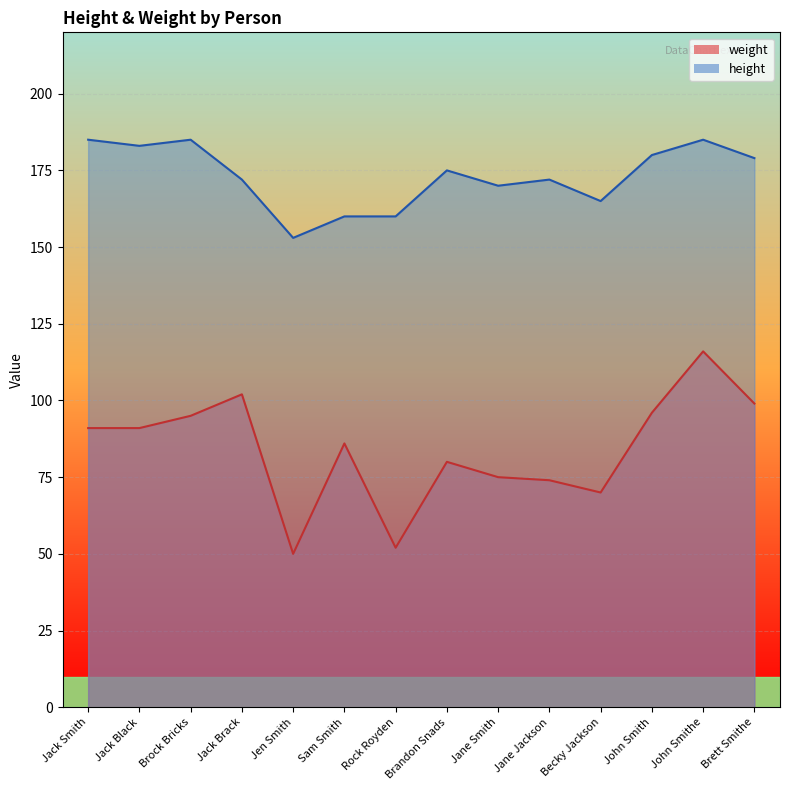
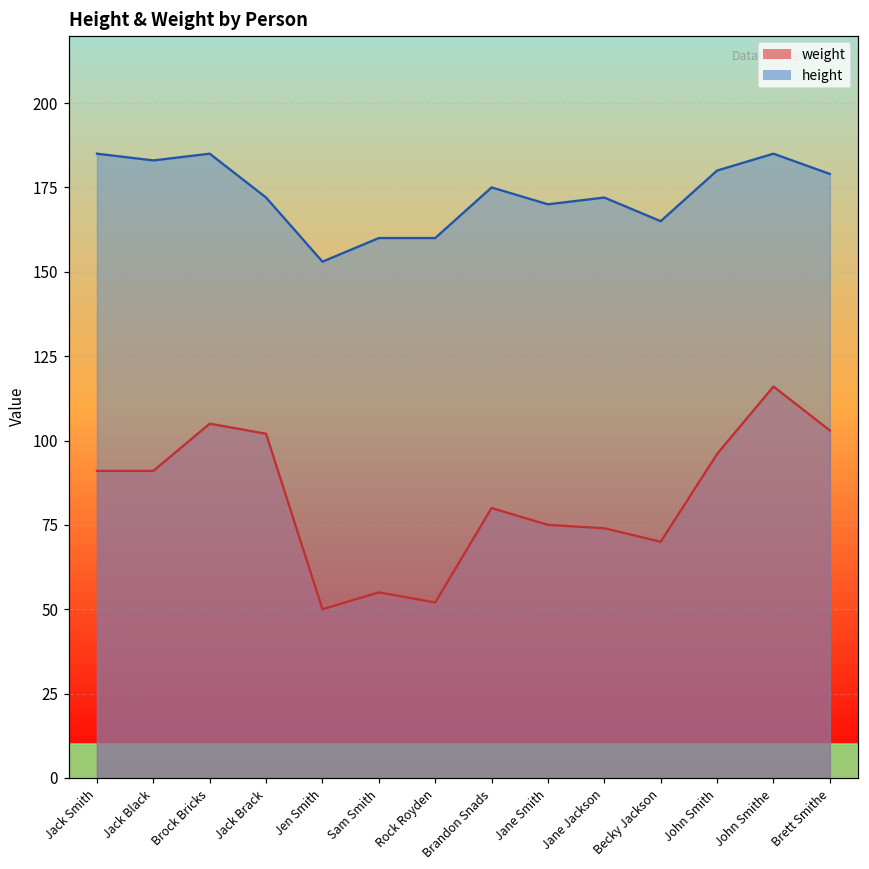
weight, Brock Bricks: 95 -> 105
weight, Sam Smith: 86 -> 55
weight, Brett Smithe: 99 -> 103
